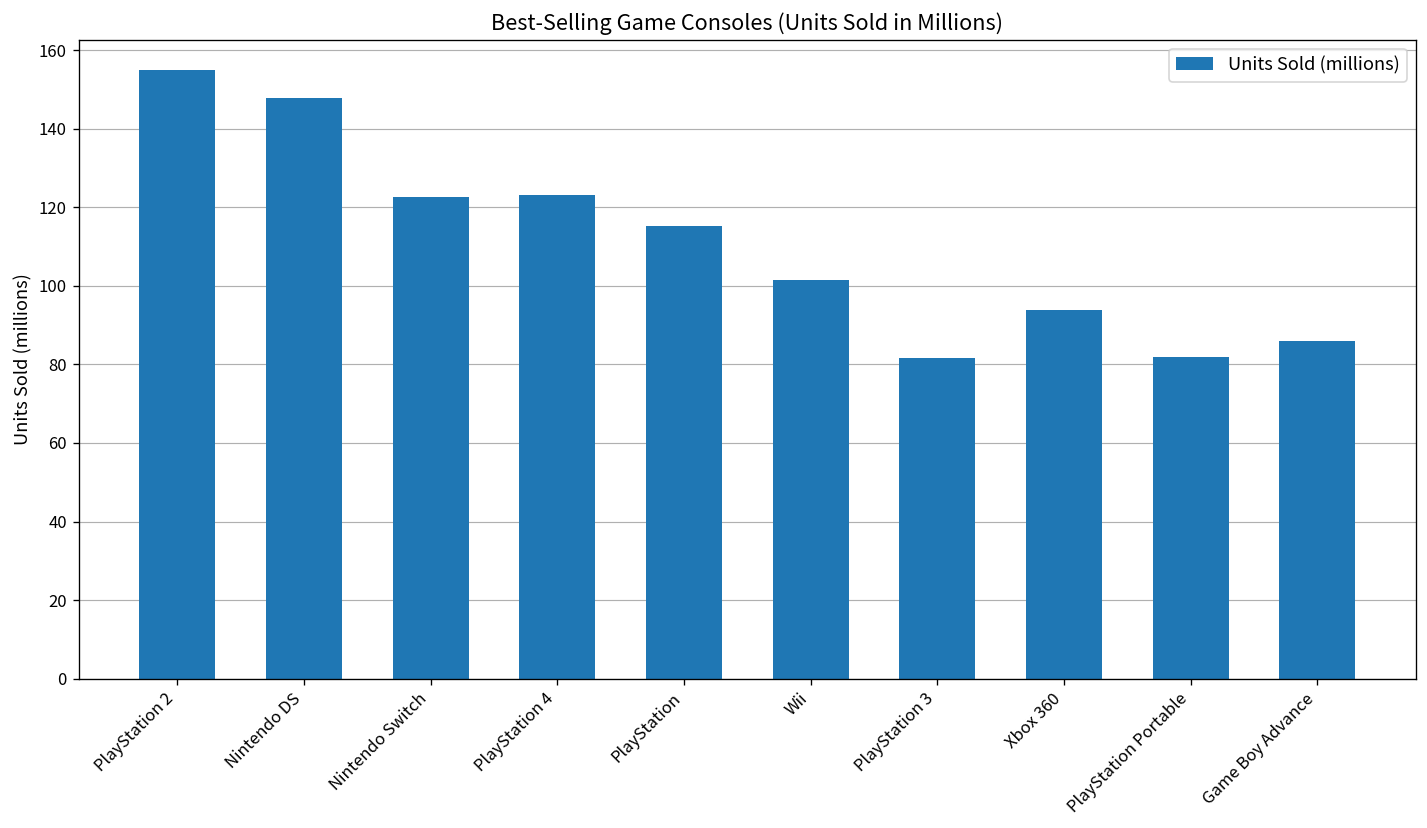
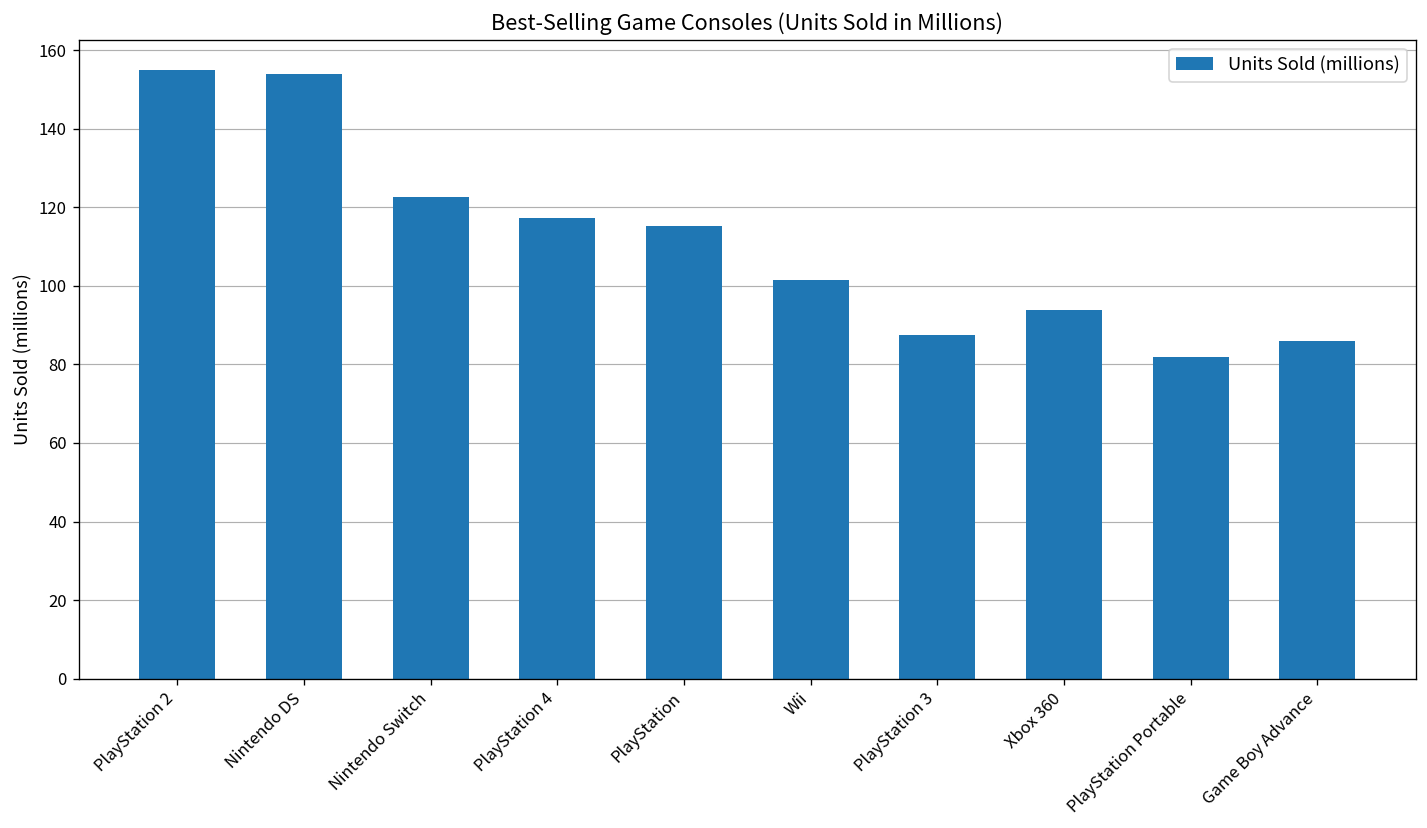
Nintendo DS: 148 -> 154
PlayStation 4: 123 -> 117
PlayStation 3: 82 -> 87
